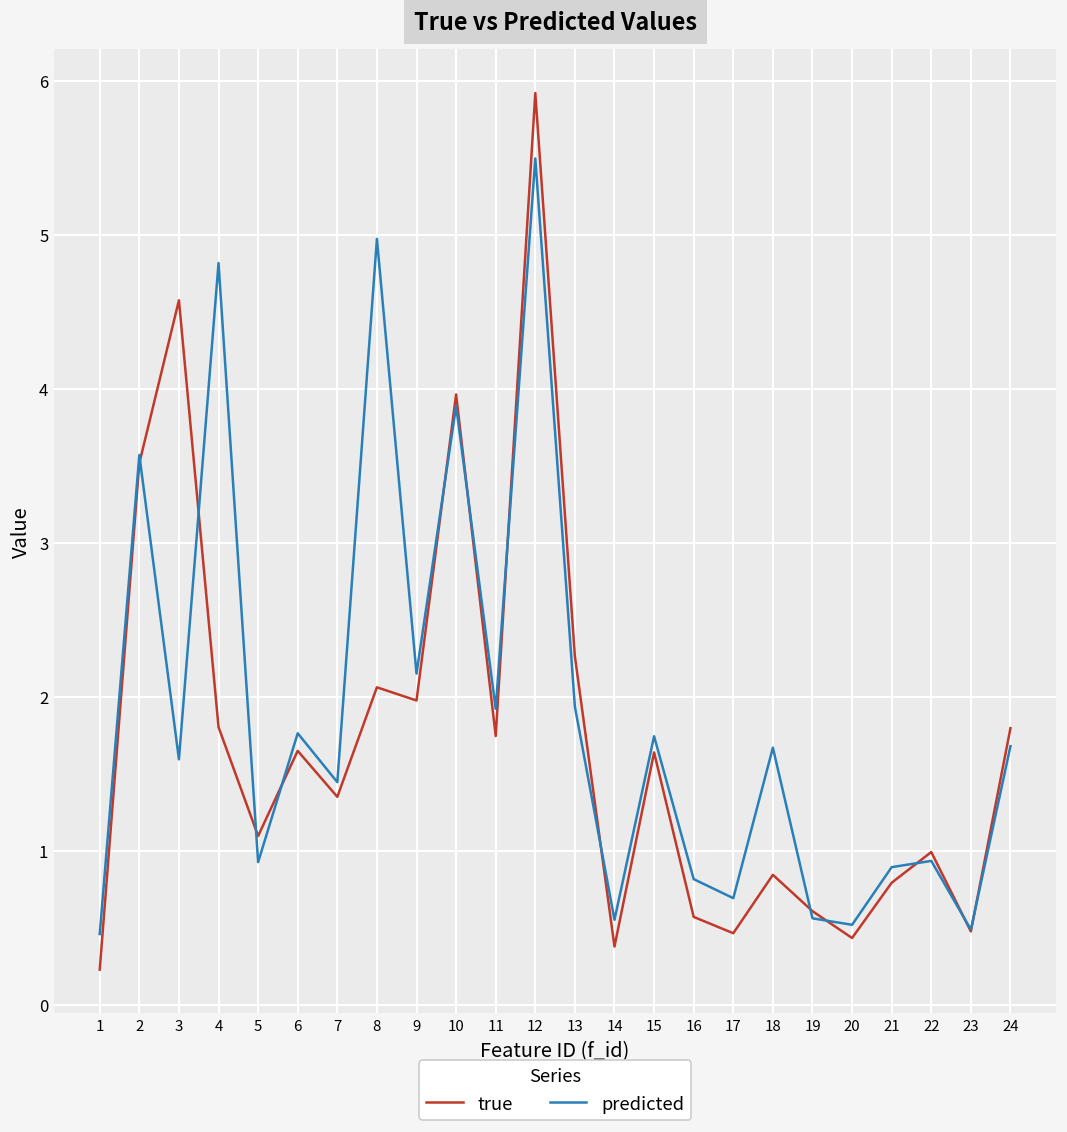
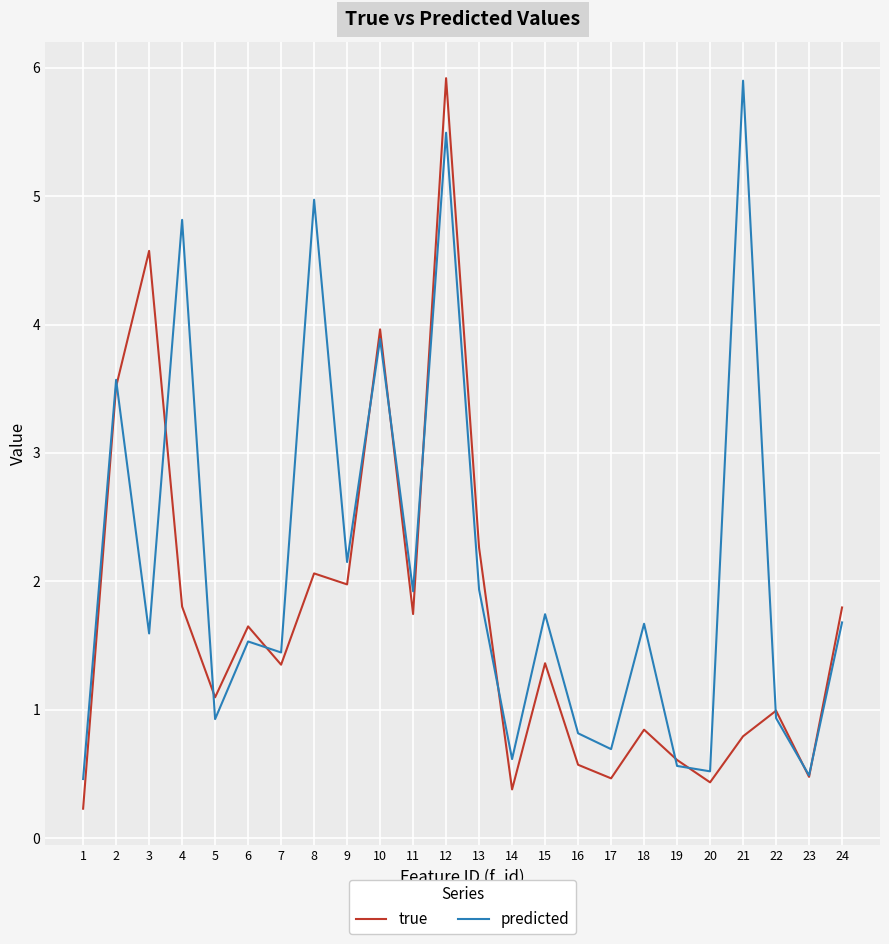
predicted, 6: 1.76 -> 1.53
predicted, 14: 0.55 -> 0.62
true, 15: 1.64 -> 1.36
predicted, 21: 0.89 -> 5.90
